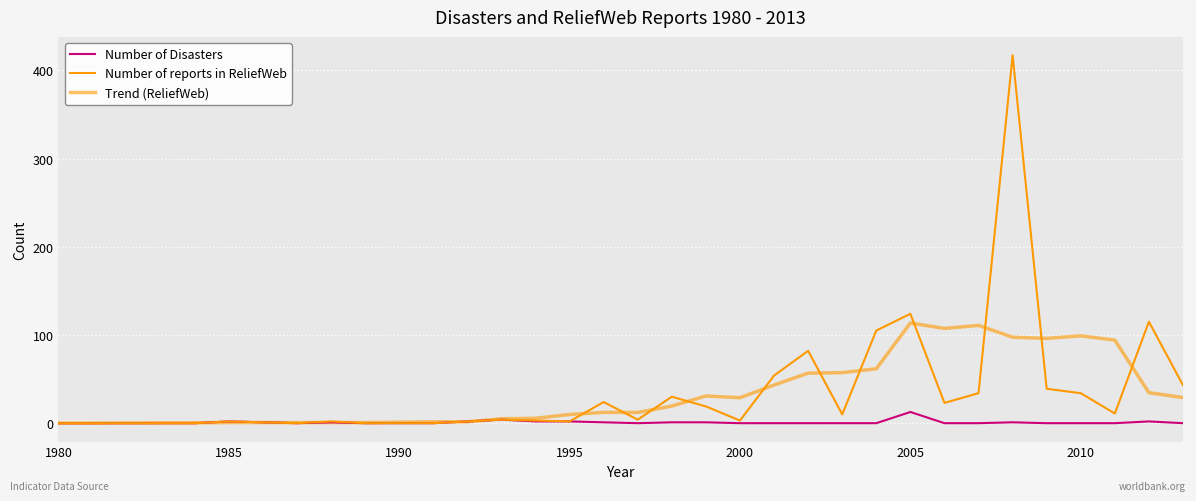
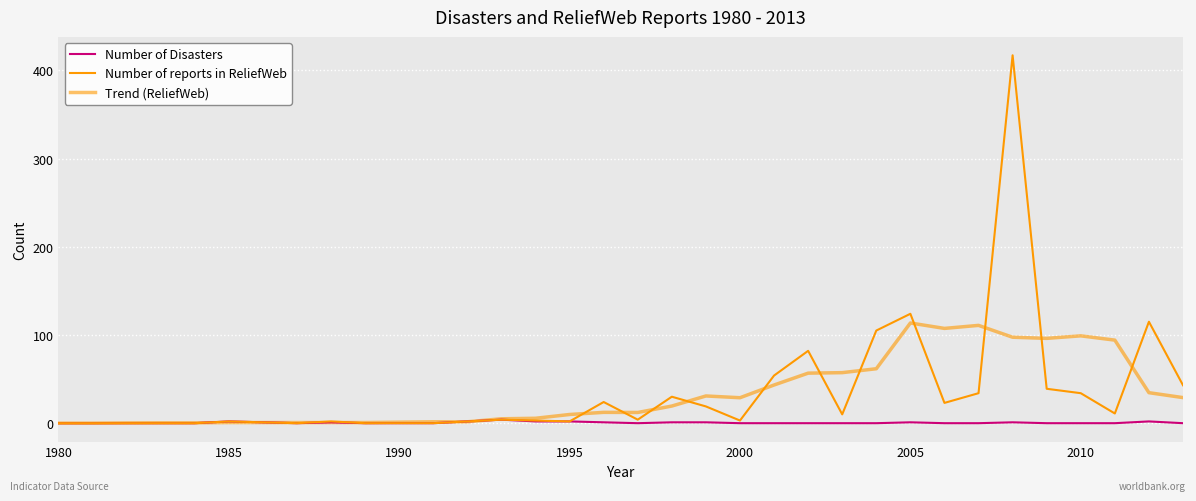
Number of Disasters, 2005: 10 -> 0
